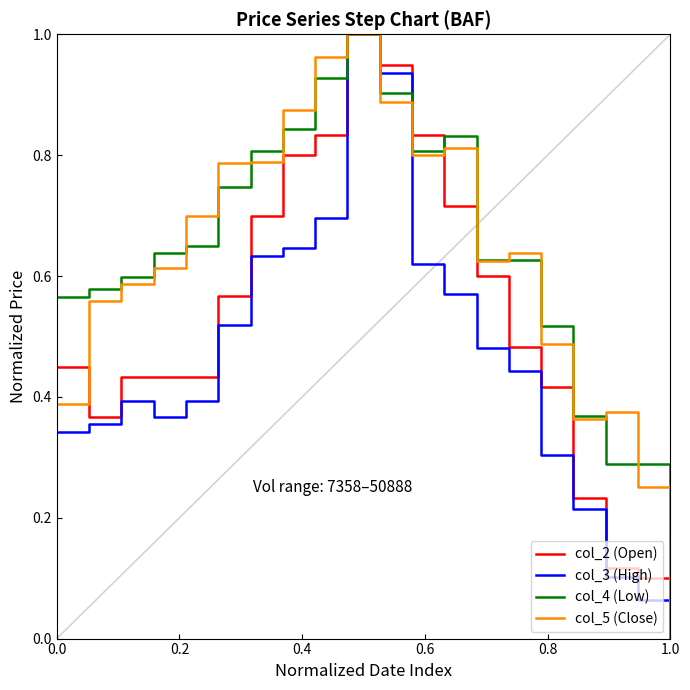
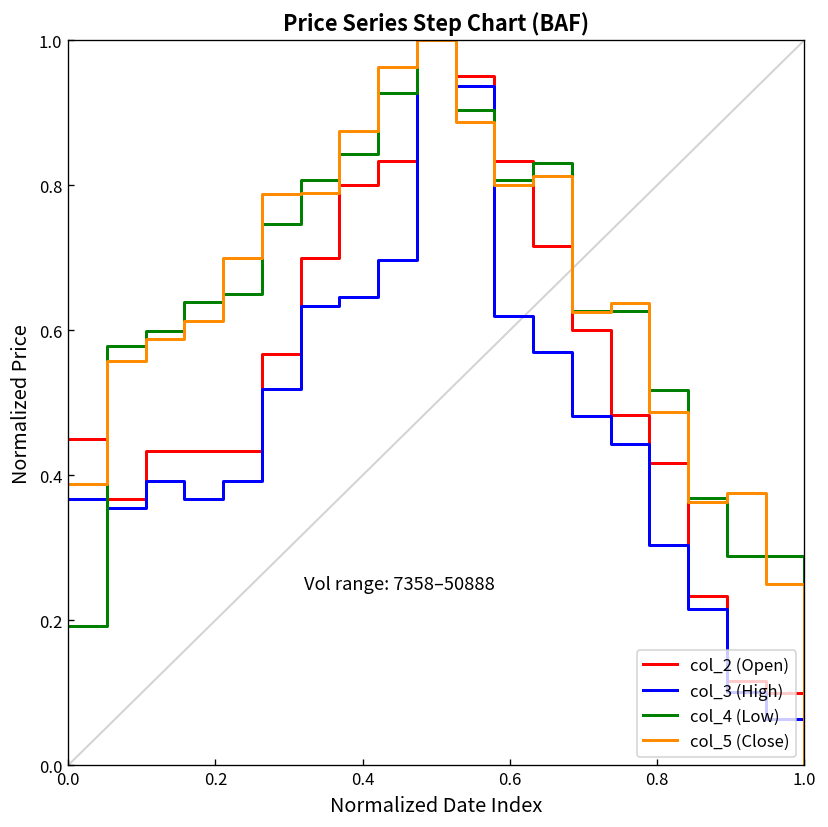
col_3 (High), 0.0: 0.34 -> 0.37
col_4 (Low), 0.0: 0.57 -> 0.19
